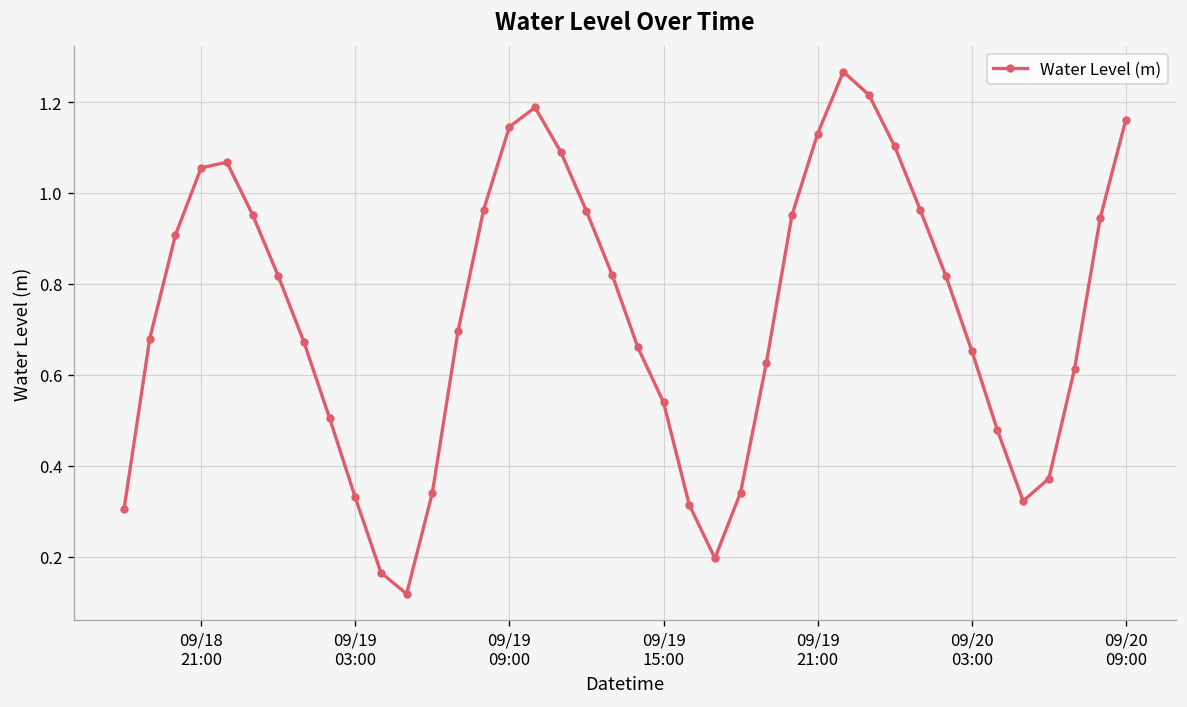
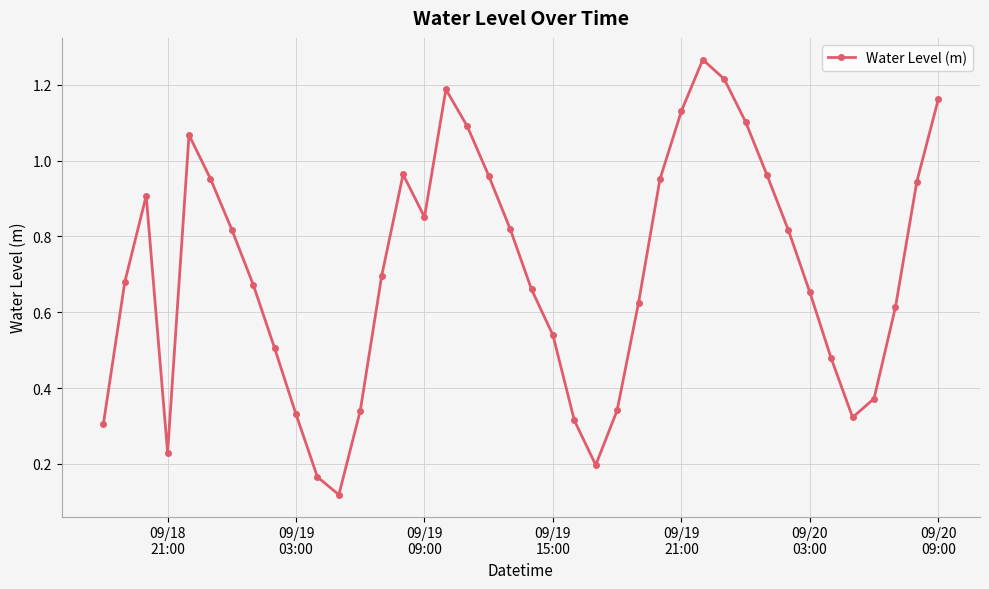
09/18 21:00: 1.06 -> 0.23
09/19 09:00: 1.15 -> 0.85
